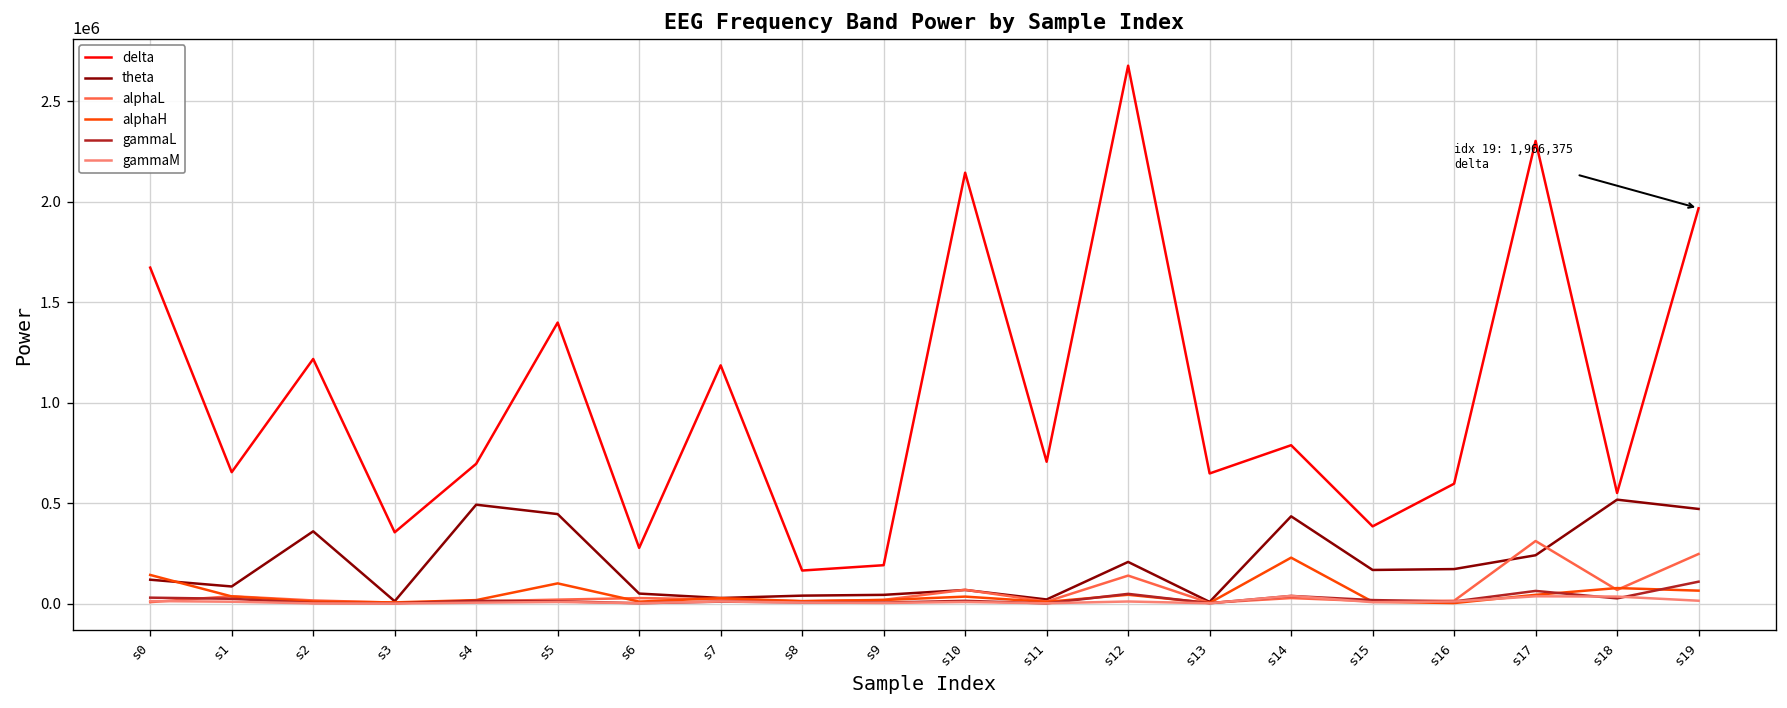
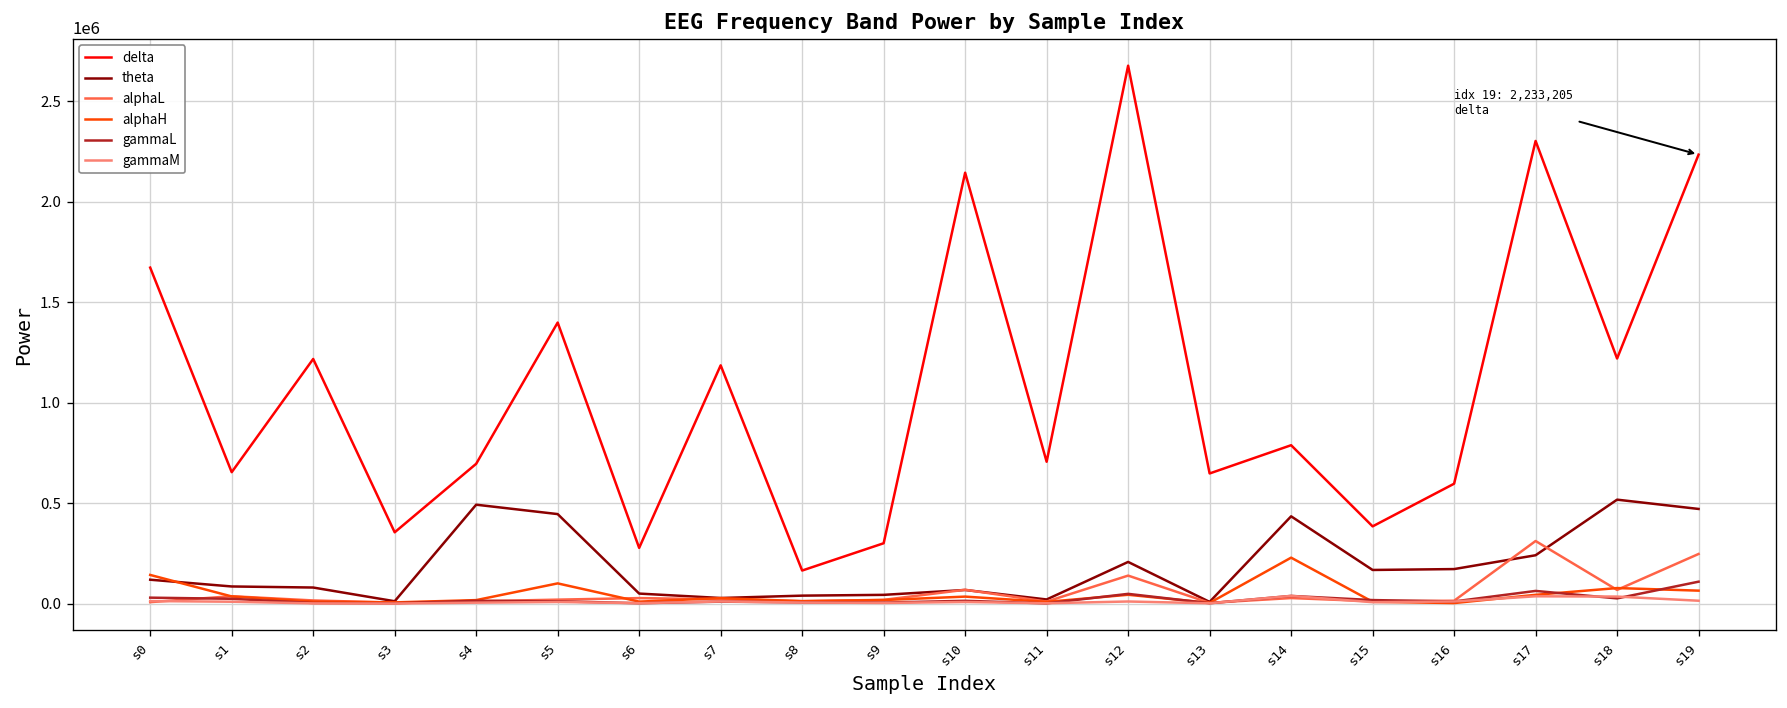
theta, s2: 360000 -> 80000
delta, s9: 190000 -> 300000
delta, s18: 550000 -> 1220000
delta, s19: 1,966,375 -> 2,233,205
